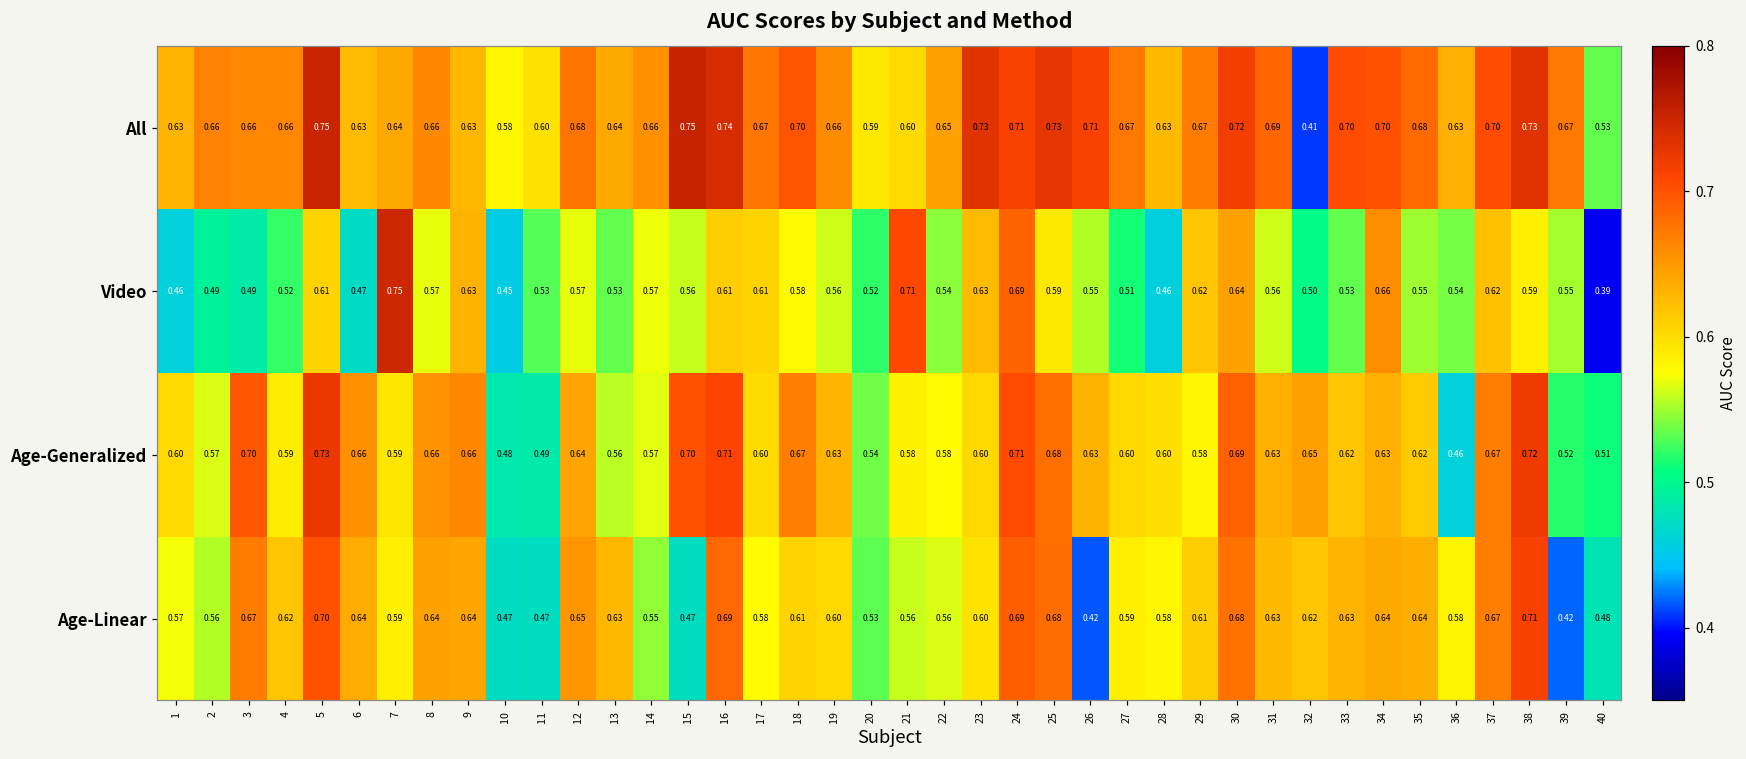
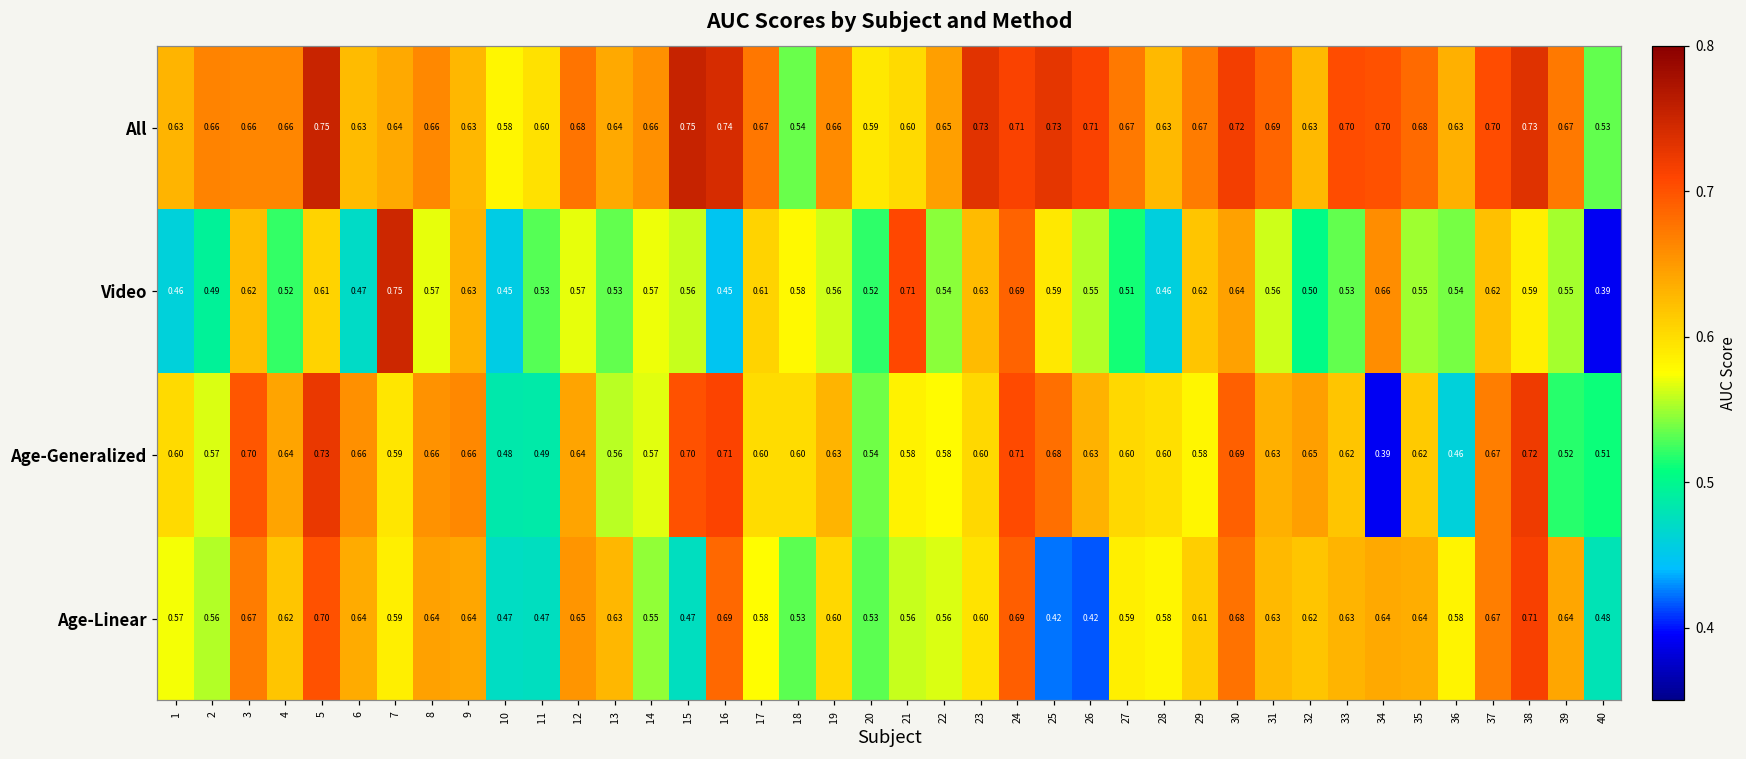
All, 18: 0.70 -> 0.54
All, 32: 0.41 -> 0.63
Video, 3: 0.49 -> 0.62
Video, 16: 0.61 -> 0.45
Age-Generalized, 4: 0.59 -> 0.64
Age-Generalized, 18: 0.67 -> 0.60
Age-Generalized, 34: 0.63 -> 0.39
Age-Linear, 18: 0.61 -> 0.53
Age-Linear, 25: 0.68 -> 0.42
Age-Linear, 39: 0.42 -> 0.64
